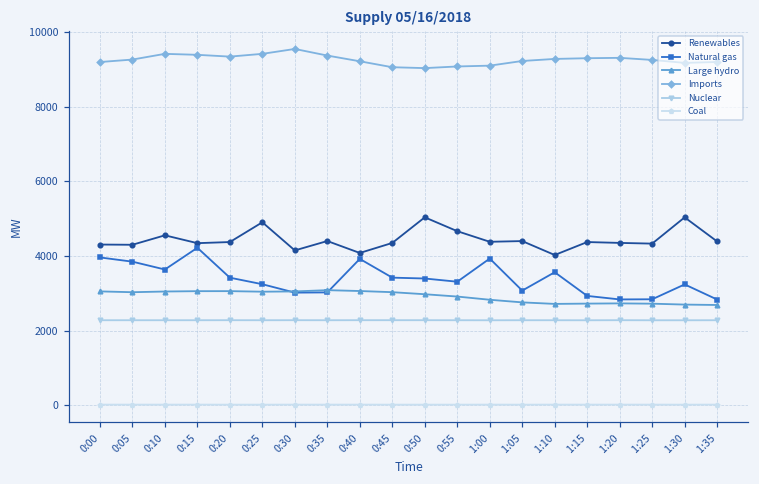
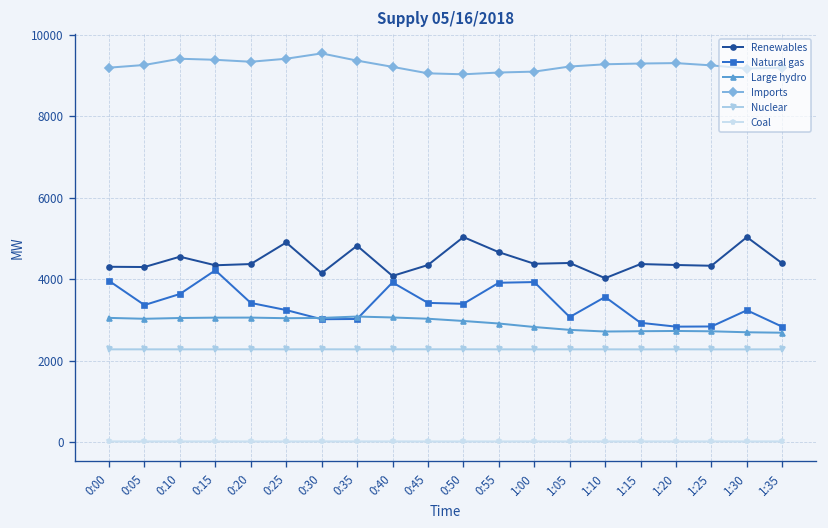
Natural gas, 0:05: 3800 -> 3400
Renewables, 0:35: 4400 -> 4800
Natural gas, 0:55: 3300 -> 3900
